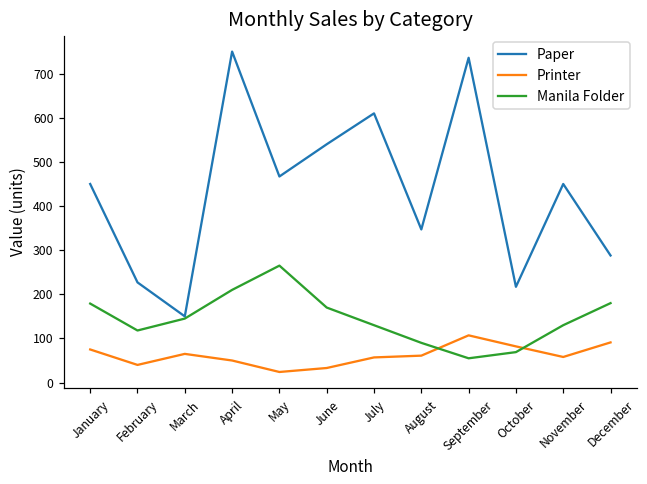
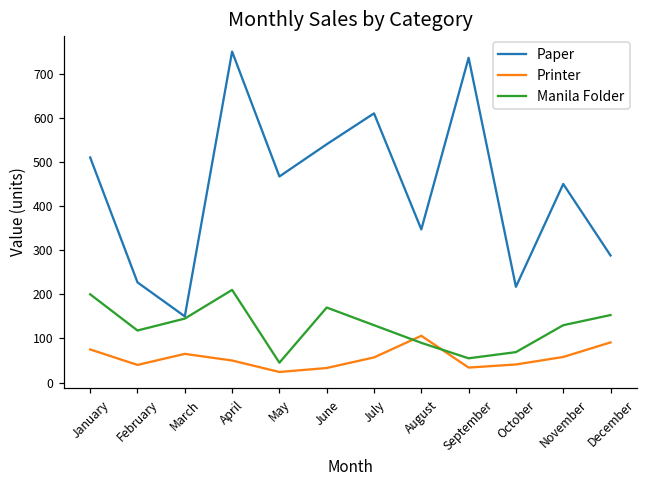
Paper, January: 450 -> 510
Manila Folder, January: 180 -> 200
Manila Folder, May: 270 -> 50
Printer, August: 60 -> 110
Printer, September: 110 -> 30
Printer, October: 80 -> 40
Manila Folder, December: 180 -> 150
